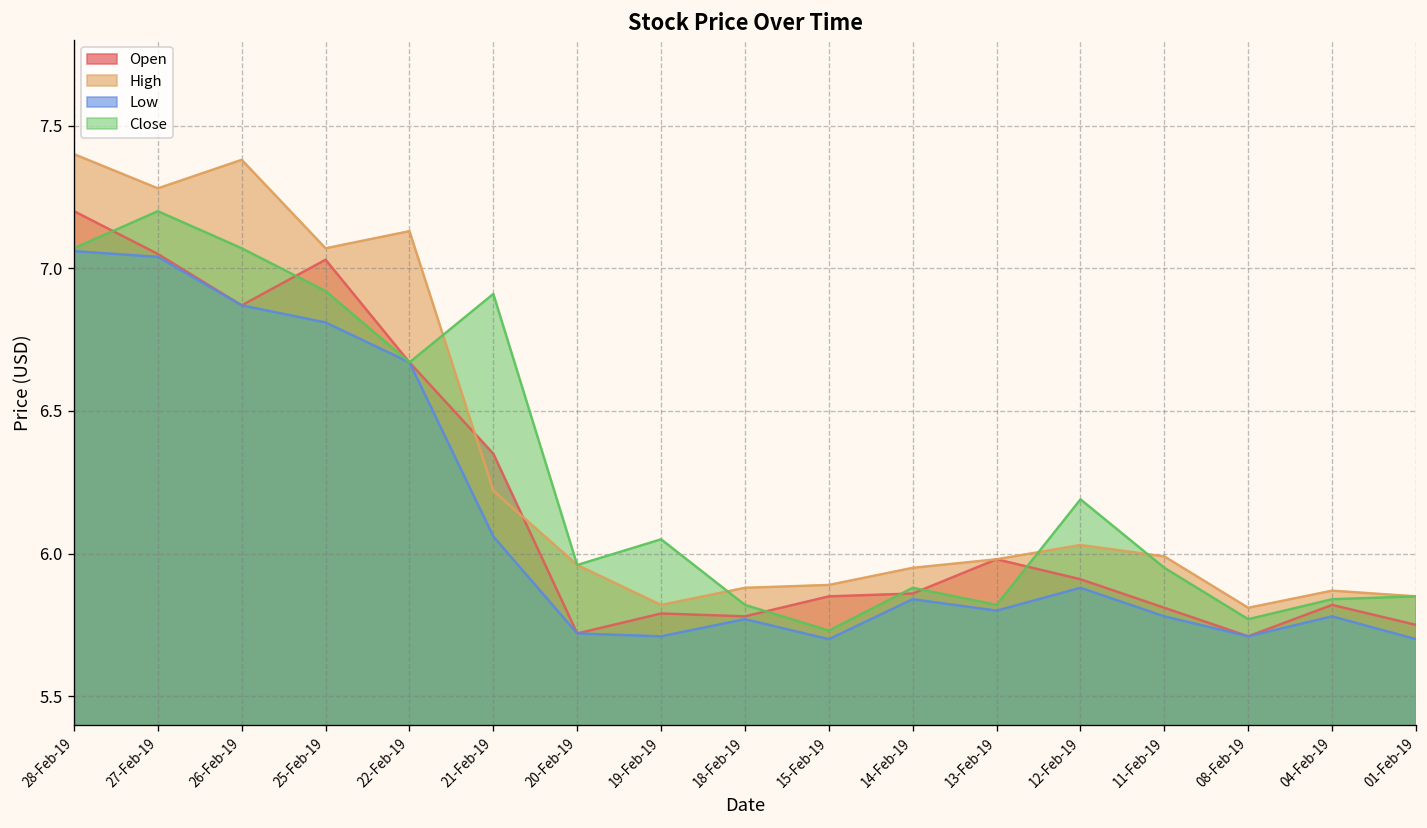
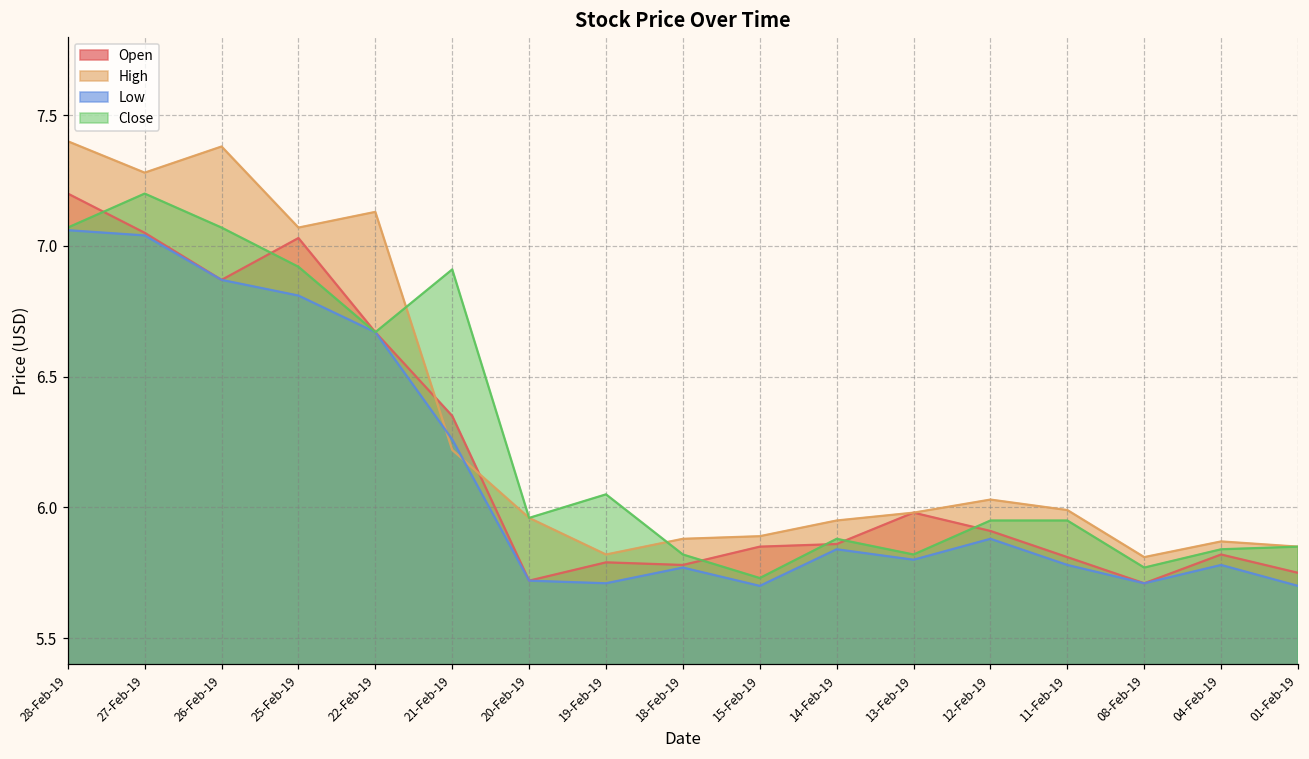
Low, 21-Feb-19: 6.06 -> 6.26
Close, 12-Feb-19: 6.19 -> 5.95
